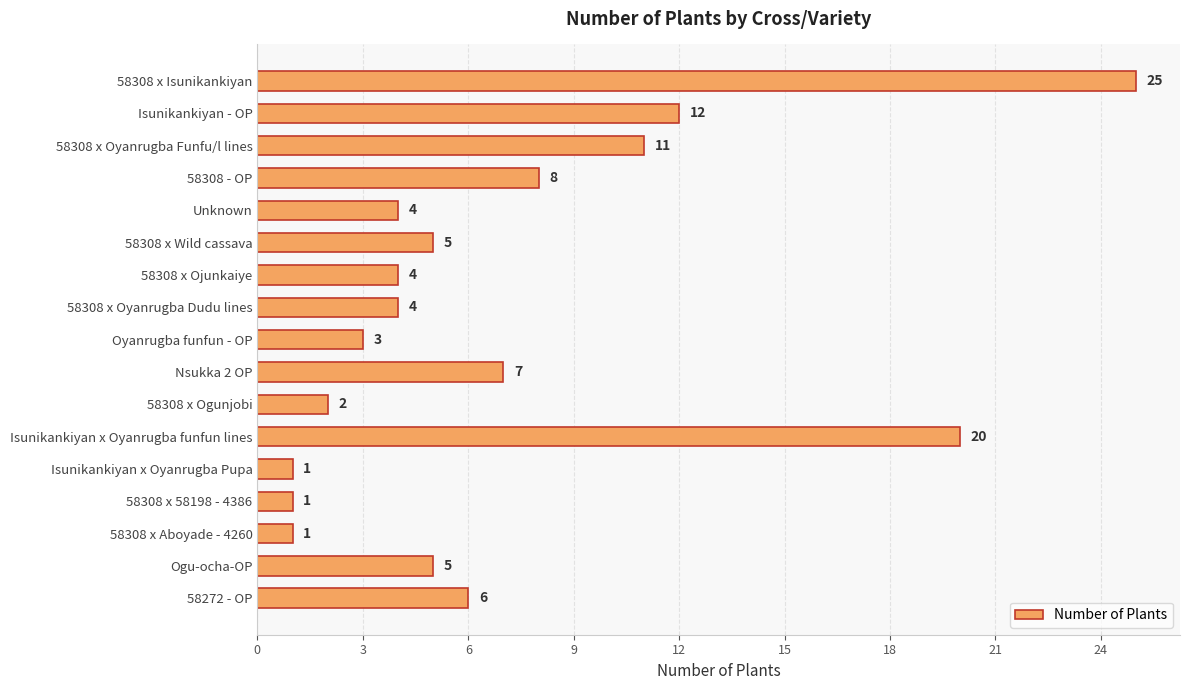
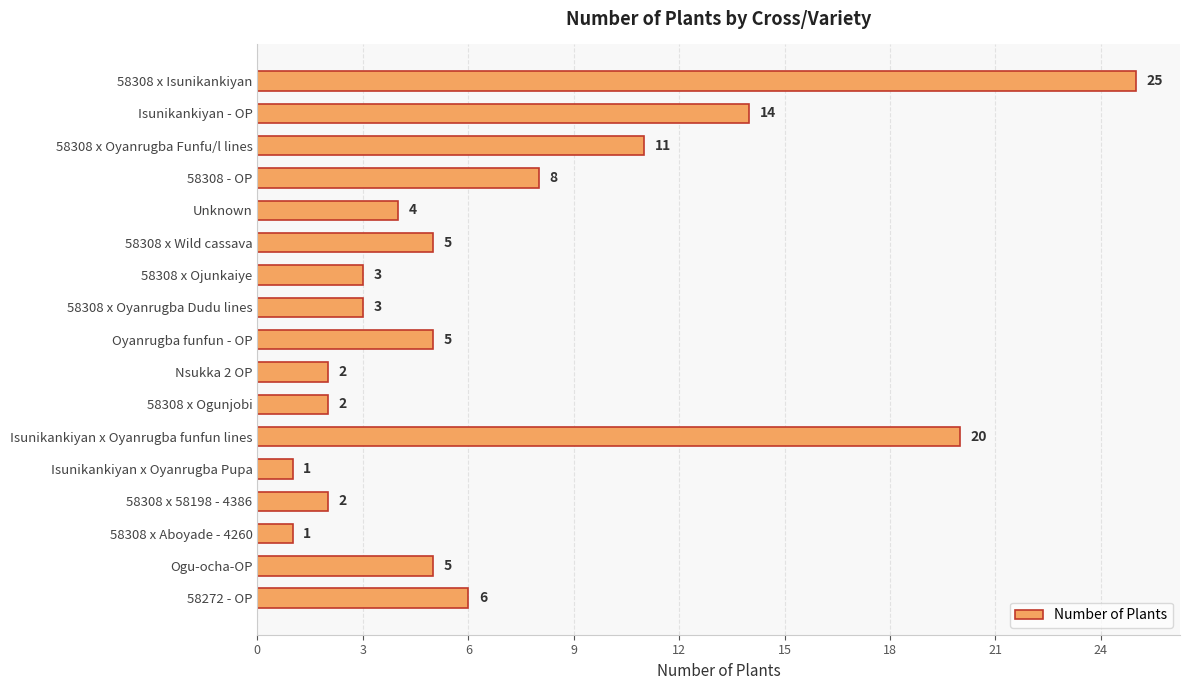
Isunikankiyan - OP: 12 -> 14
58308 x Ojunkaiye: 4 -> 3
58308 x Oyanrugba Dudu lines: 4 -> 3
Oyanrugba funfun - OP: 3 -> 5
Nsukka 2 OP: 7 -> 2
58308 x 58198 - 4386: 1 -> 2
